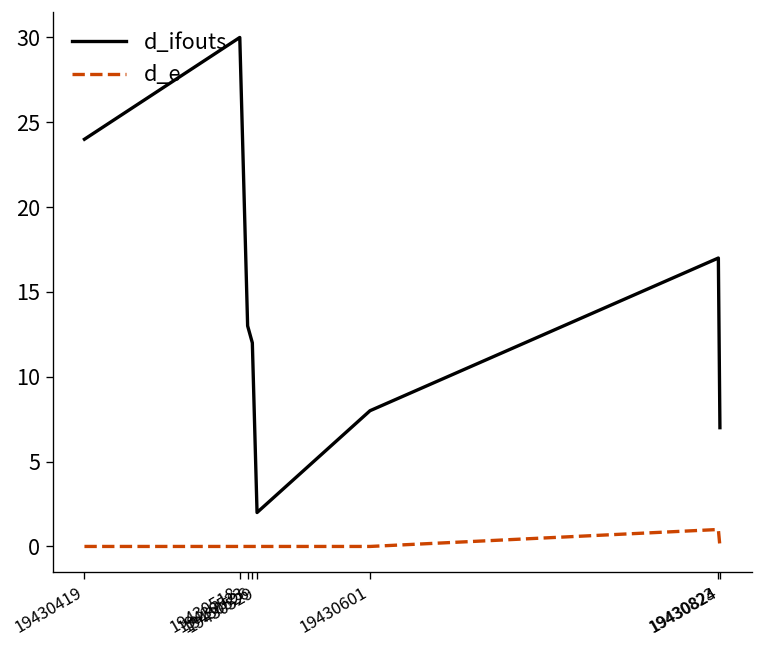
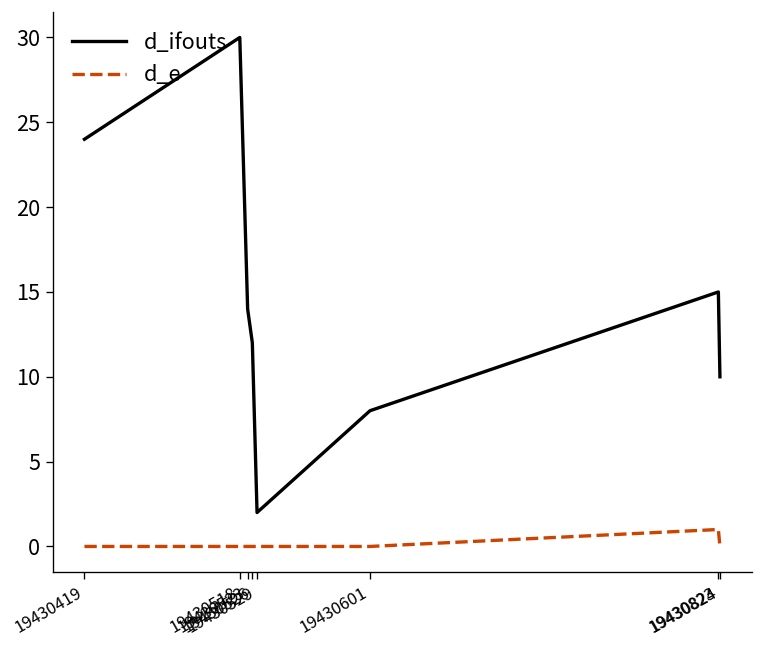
d_ifouts, 19430523: 13 -> 14
d_ifouts, 19430823: 17 -> 15
d_ifouts, 19430824: 7 -> 10
